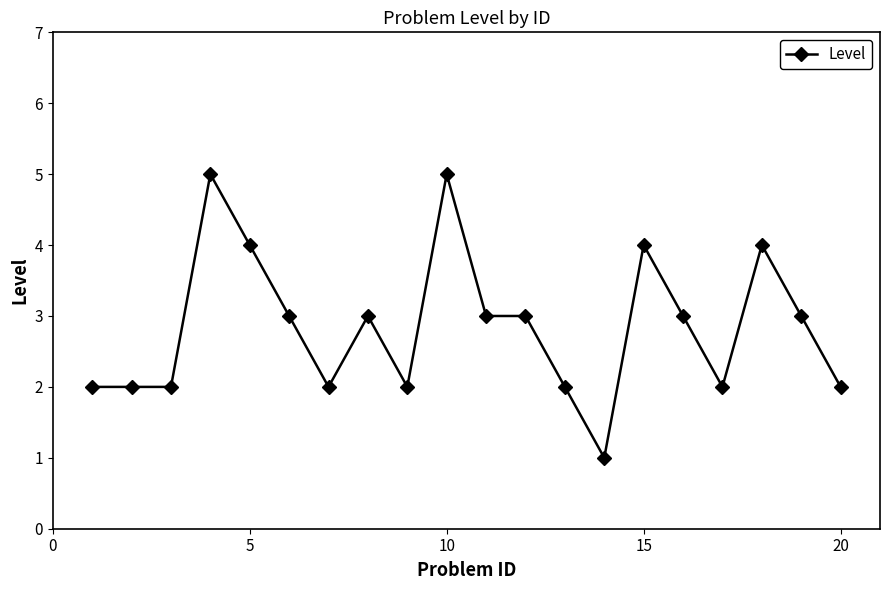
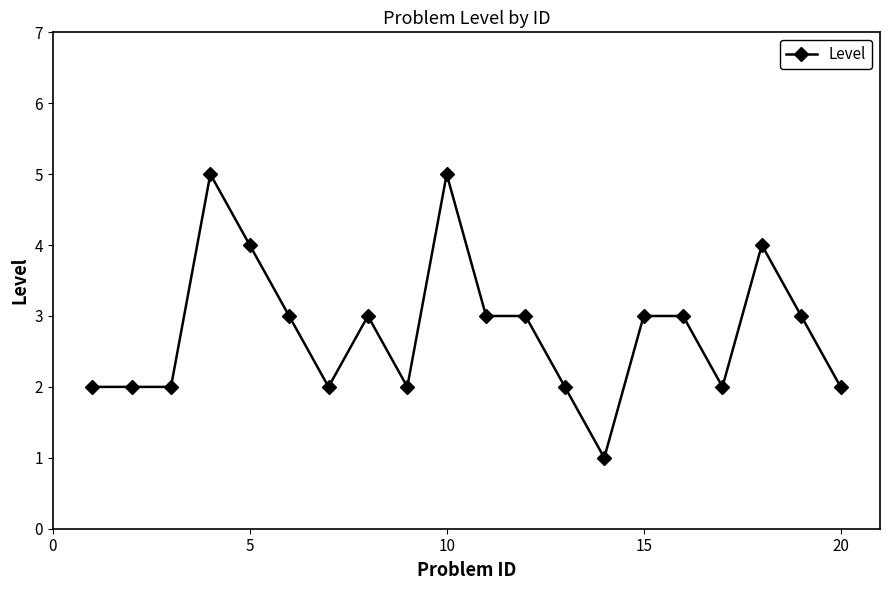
15: 4 -> 3
